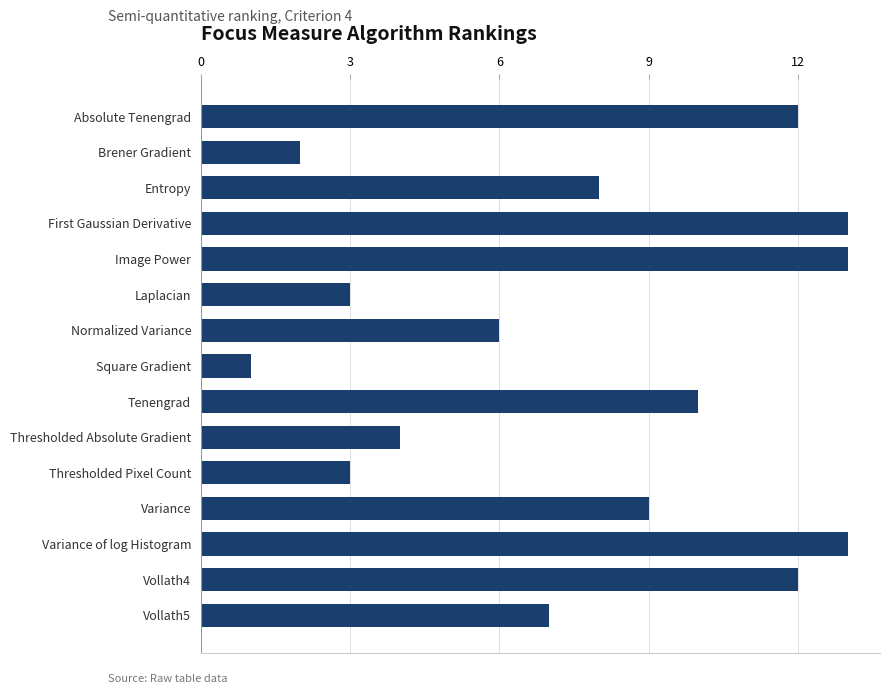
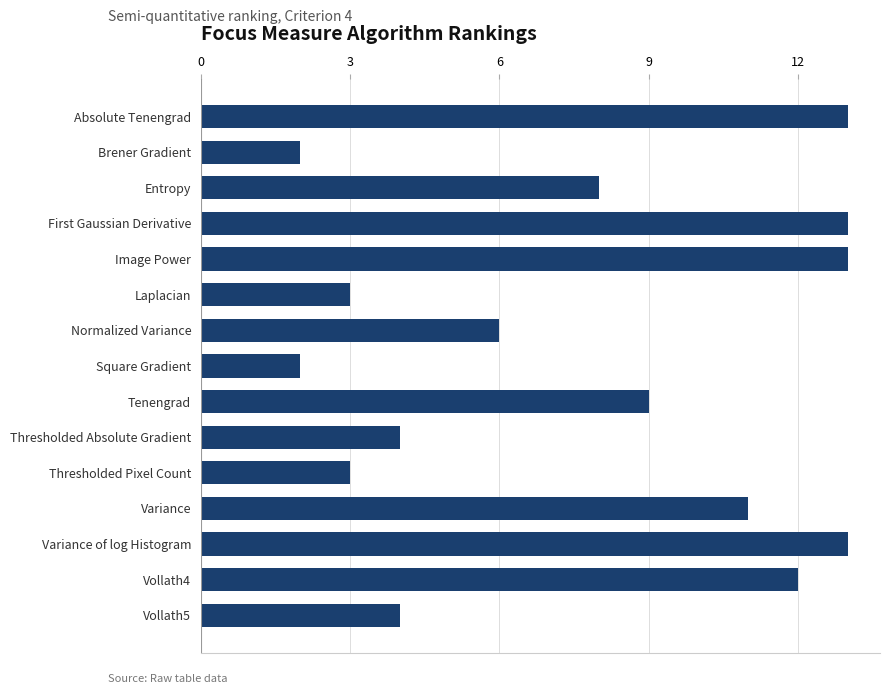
Absolute Tenengrad: 12 -> 13
Square Gradient: 1 -> 2
Tenengrad: 10 -> 9
Variance: 9 -> 11
Vollath5: 7 -> 4
